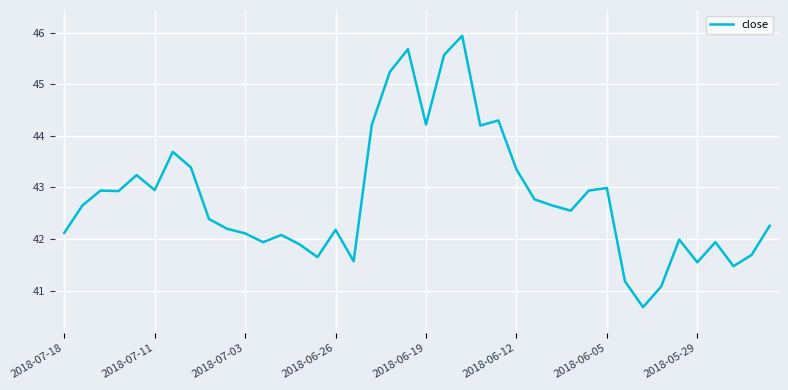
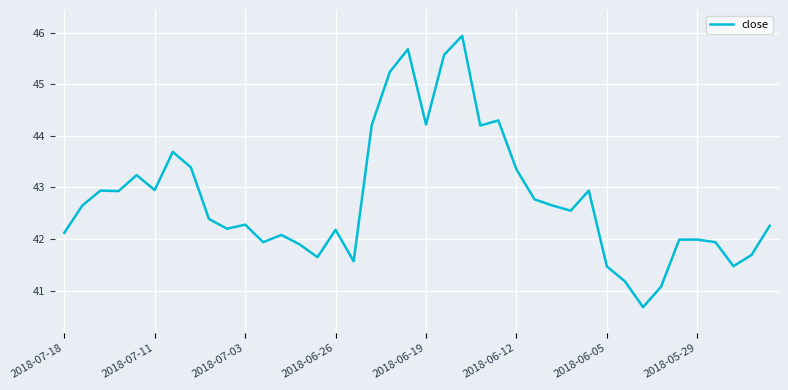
2018-07-03: 42.1 -> 42.3
2018-06-05: 43.0 -> 41.5
2018-05-29: 41.6 -> 42.0
